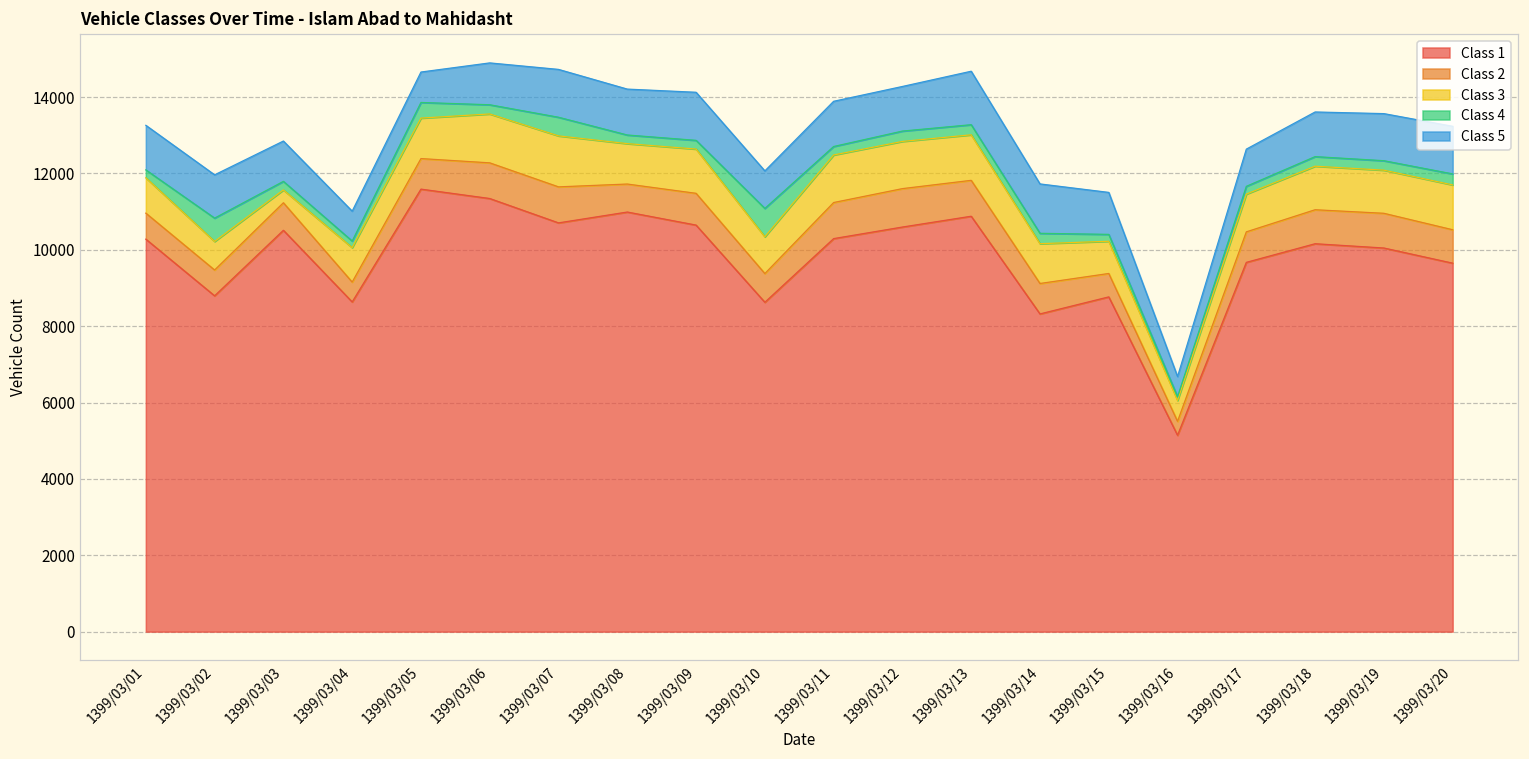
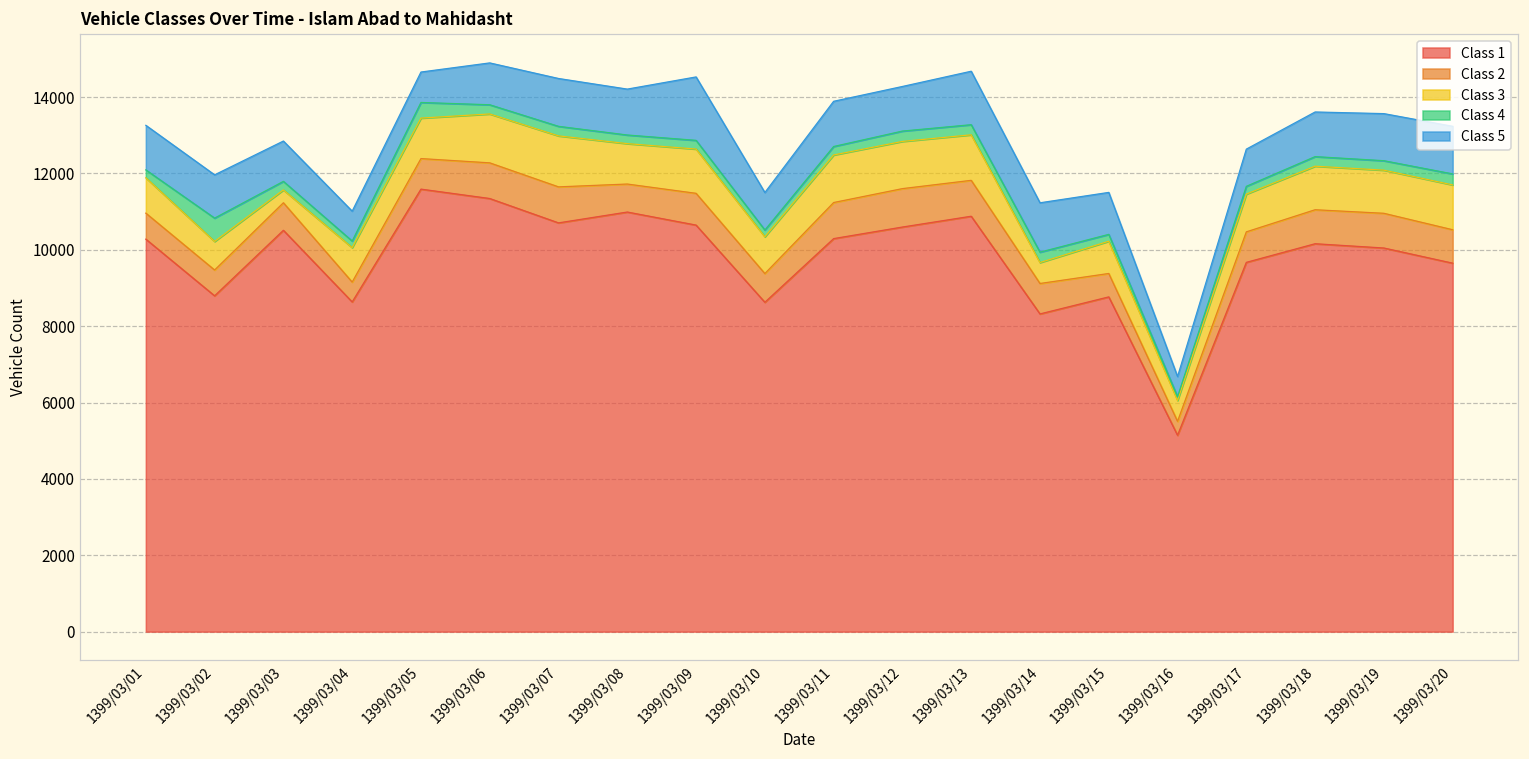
Class 4, 1399/03/07: 500 -> 300
Class 5, 1399/03/09: 1300 -> 1700
Class 4, 1399/03/10: 700 -> 200
Class 3, 1399/03/14: 1000 -> 500
